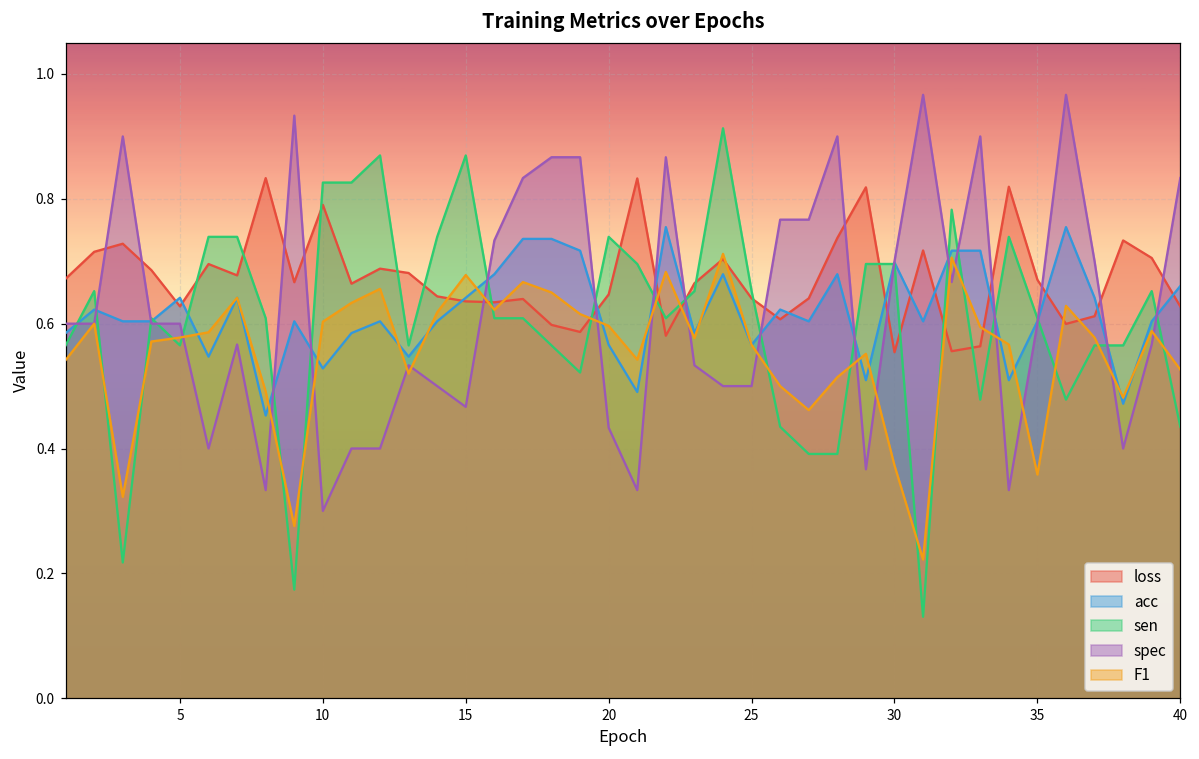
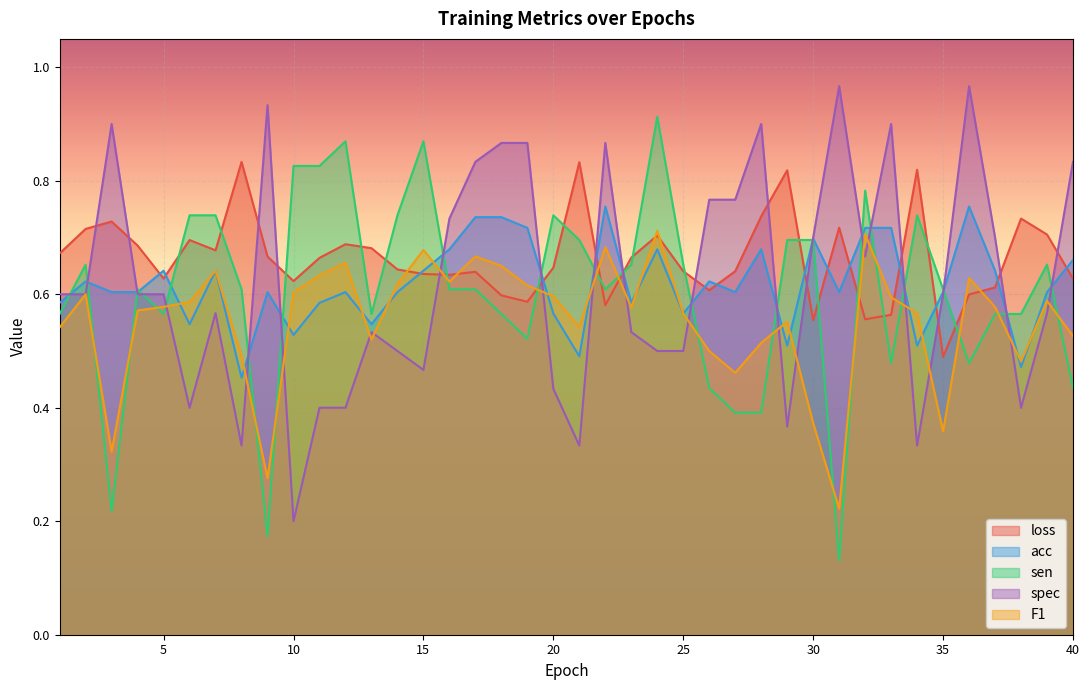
loss, 10: 0.79 -> 0.62
spec, 10: 0.3 -> 0.2
loss, 35: 0.67 -> 0.49
